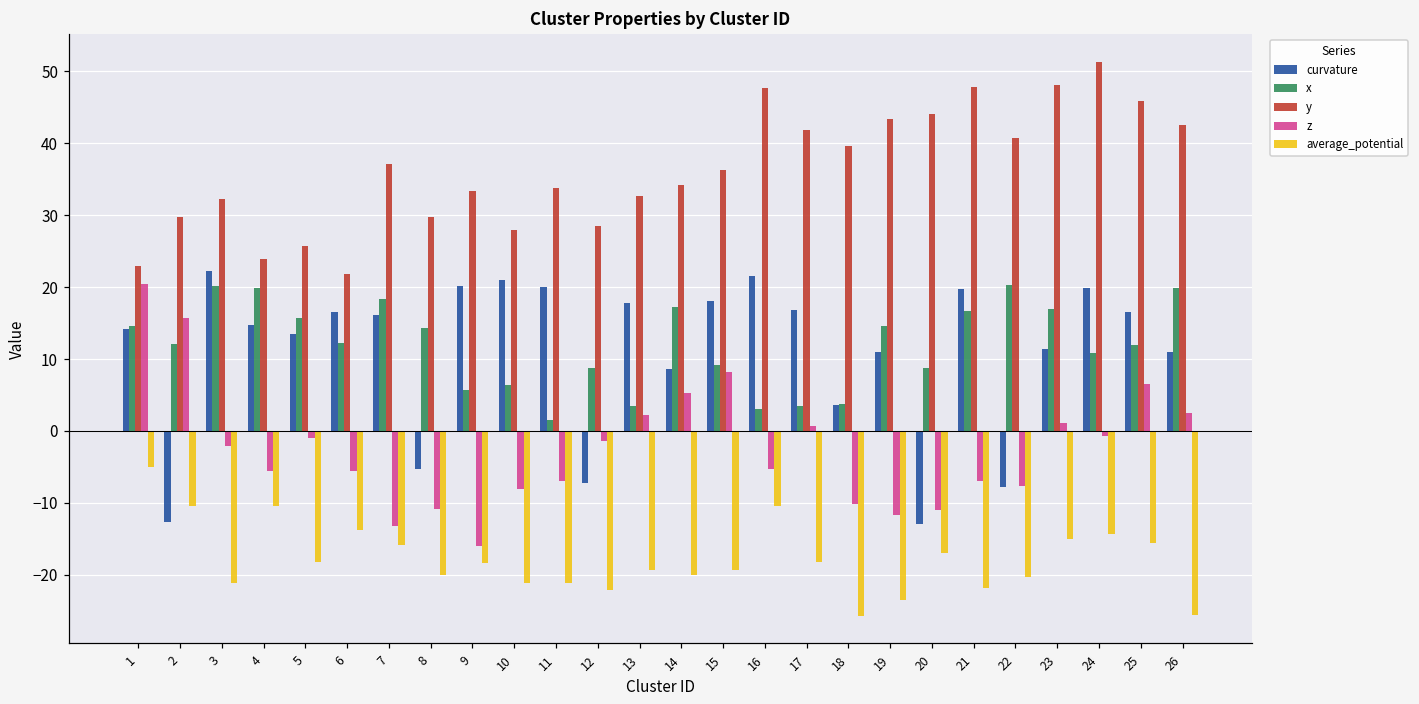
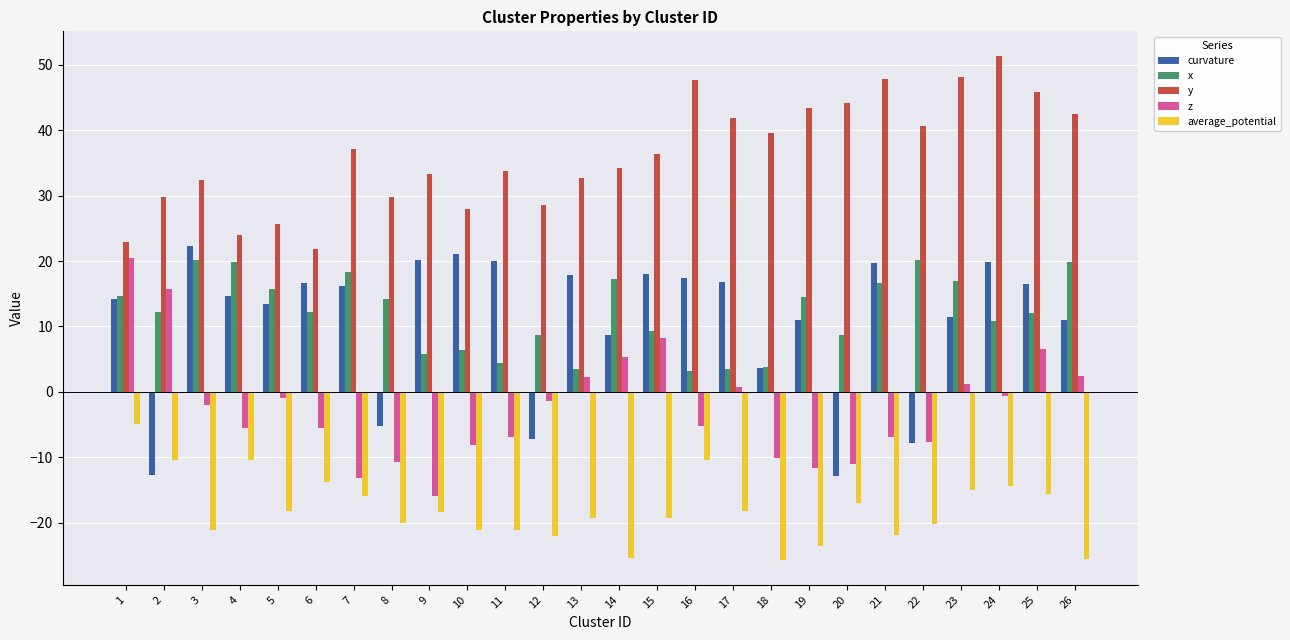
x, 11: 2 -> 4
average_potential, 14: -20 -> -25
curvature, 16: 22 -> 17
